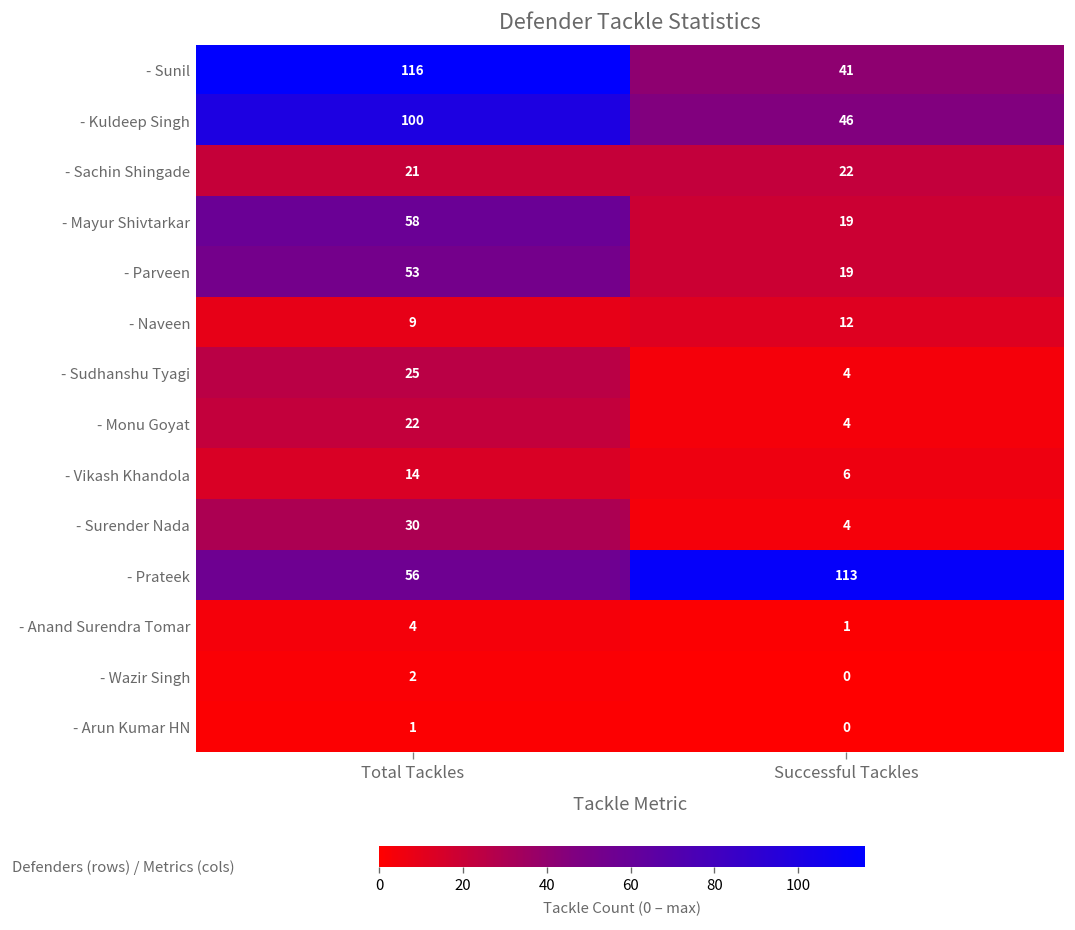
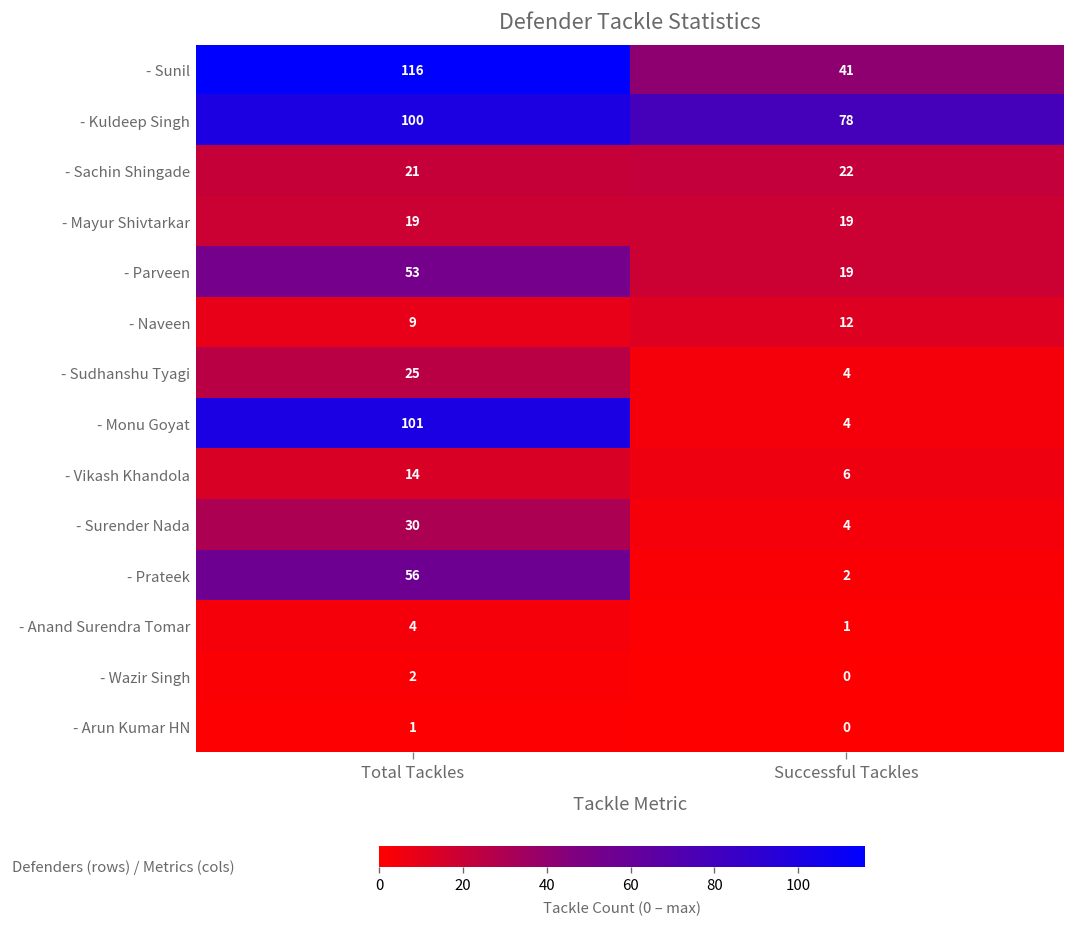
- Kuldeep Singh, Successful Tackles: 46 -> 78
- Mayur Shivtarkar, Total Tackles: 58 -> 19
- Monu Goyat, Total Tackles: 22 -> 101
- Prateek, Successful Tackles: 113 -> 2
